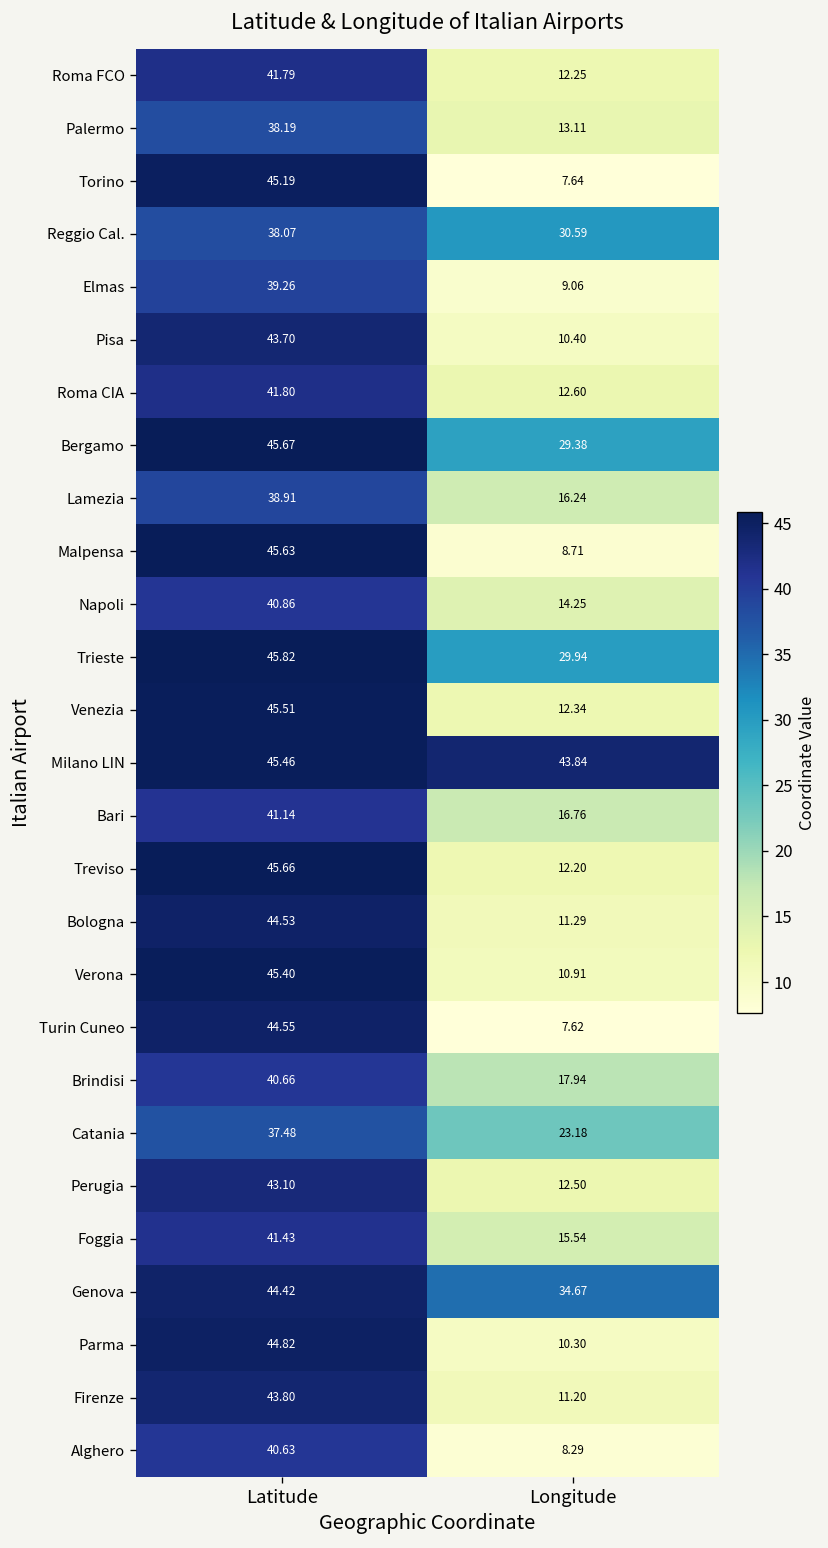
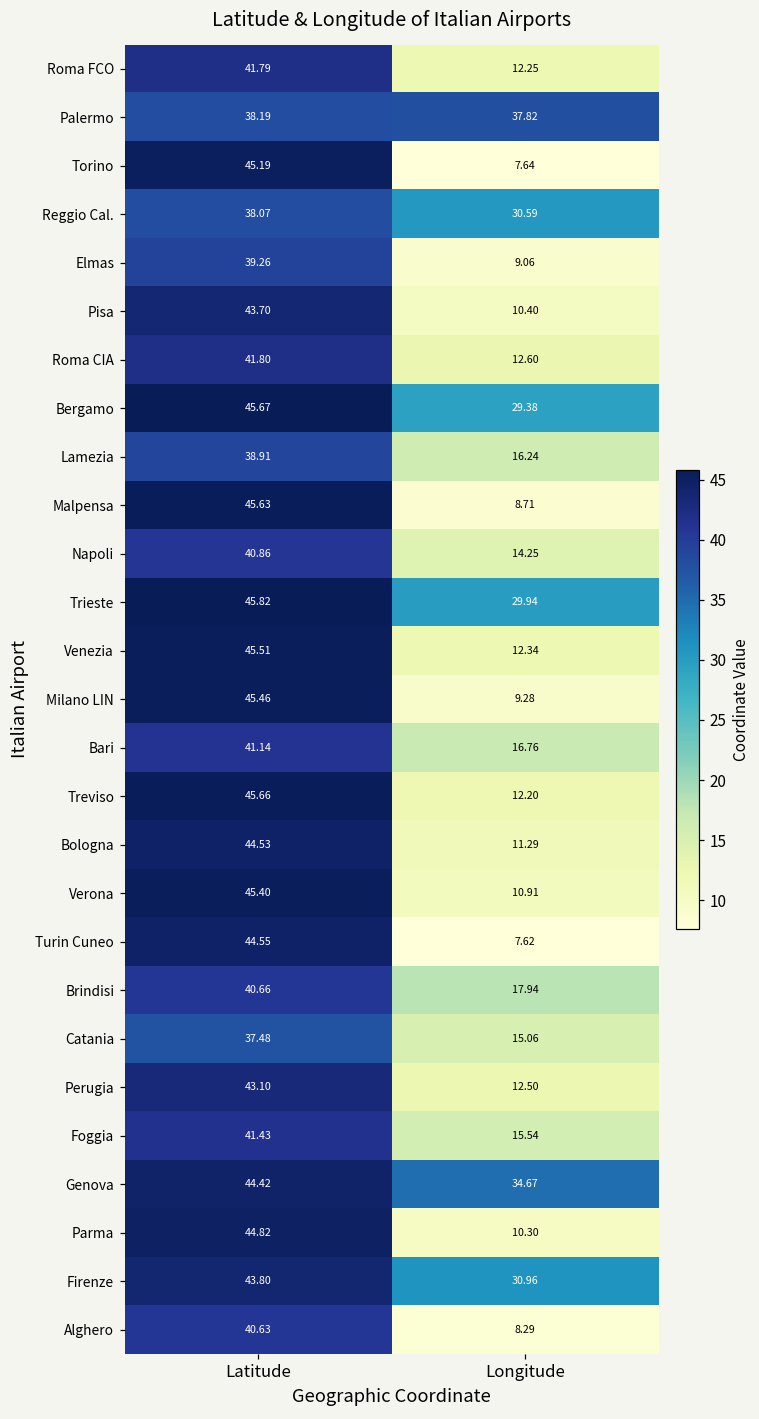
Palermo, Longitude: 13.11 -> 37.82
Milano LIN, Longitude: 43.84 -> 9.28
Catania, Longitude: 23.18 -> 15.06
Firenze, Longitude: 11.20 -> 30.96
